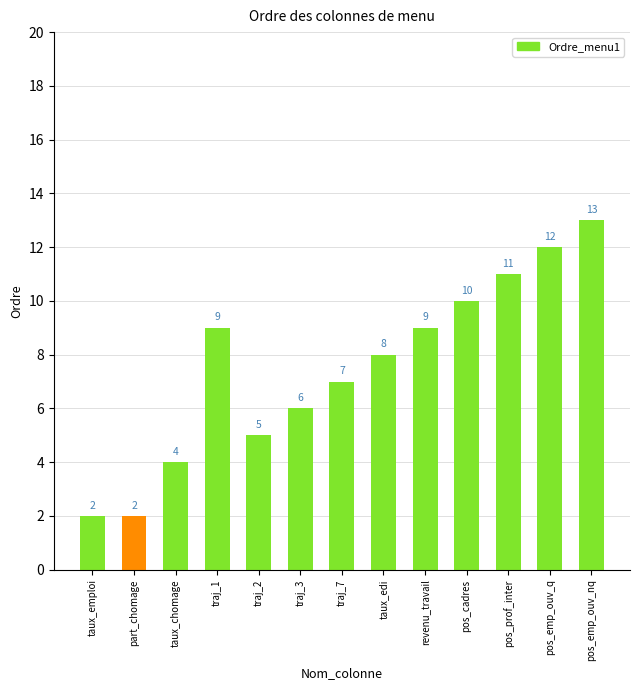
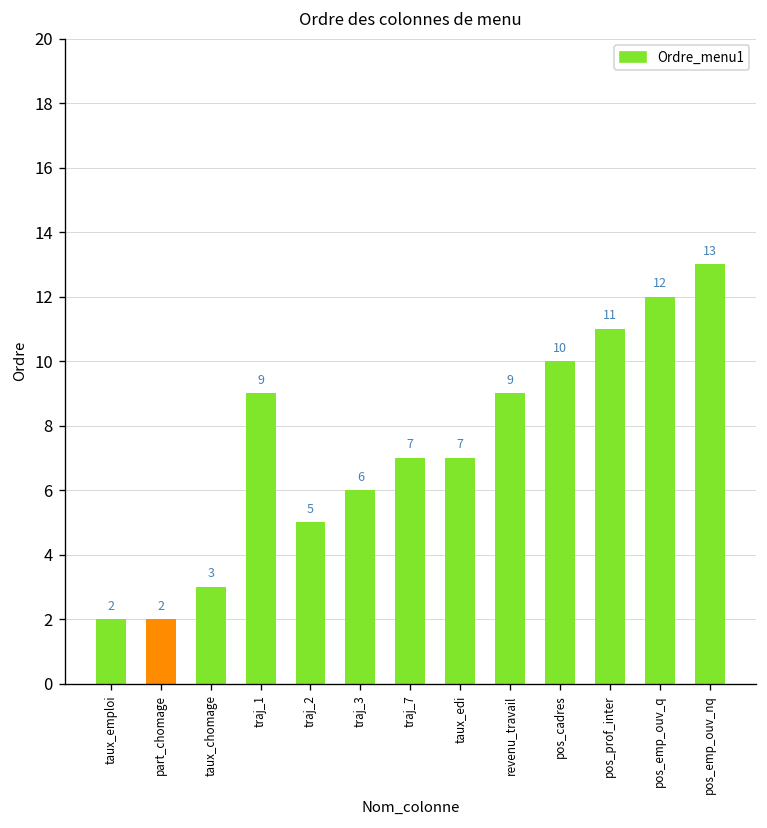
taux_chomage: 4 -> 3
taux_edi: 8 -> 7
